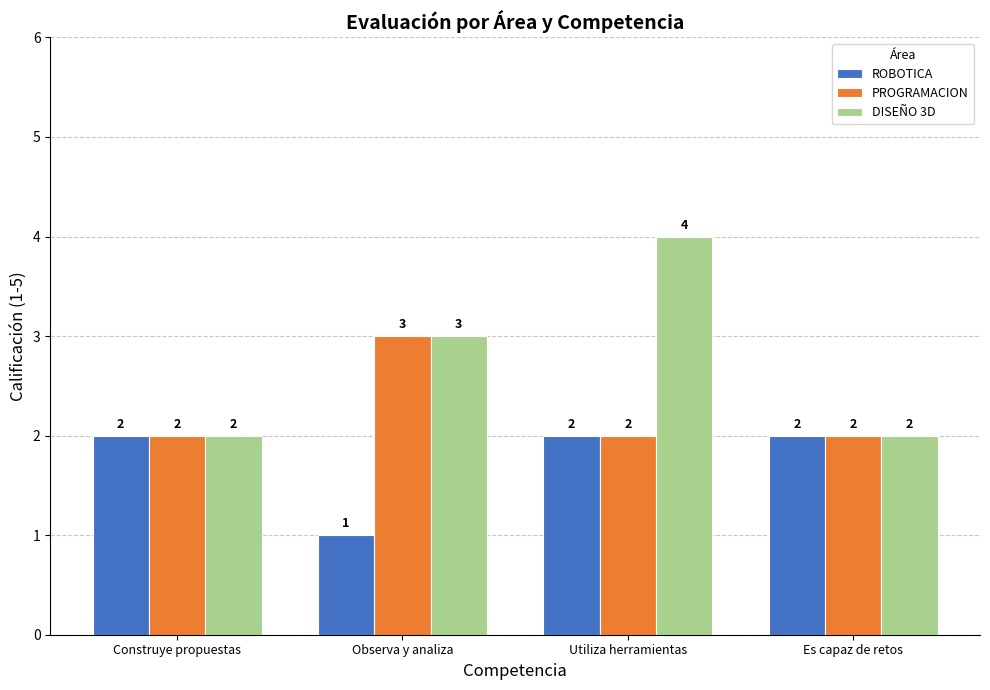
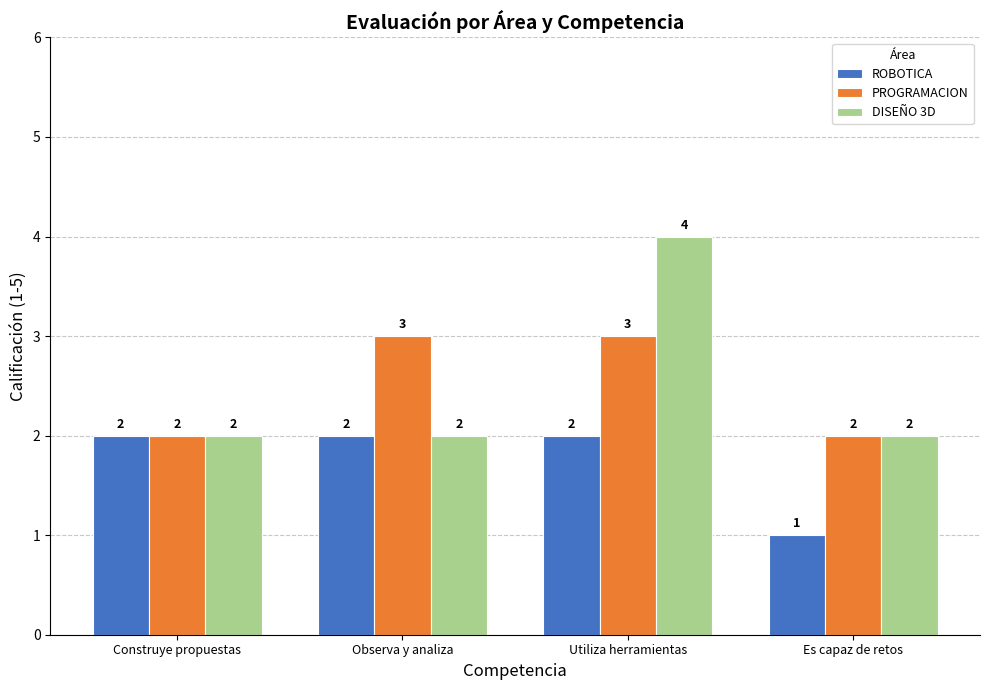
ROBOTICA, Observa y analiza: 1 -> 2
DISEÑO 3D, Observa y analiza: 3 -> 2
PROGRAMACION, Utiliza herramientas: 2 -> 3
ROBOTICA, Es capaz de retos: 2 -> 1
